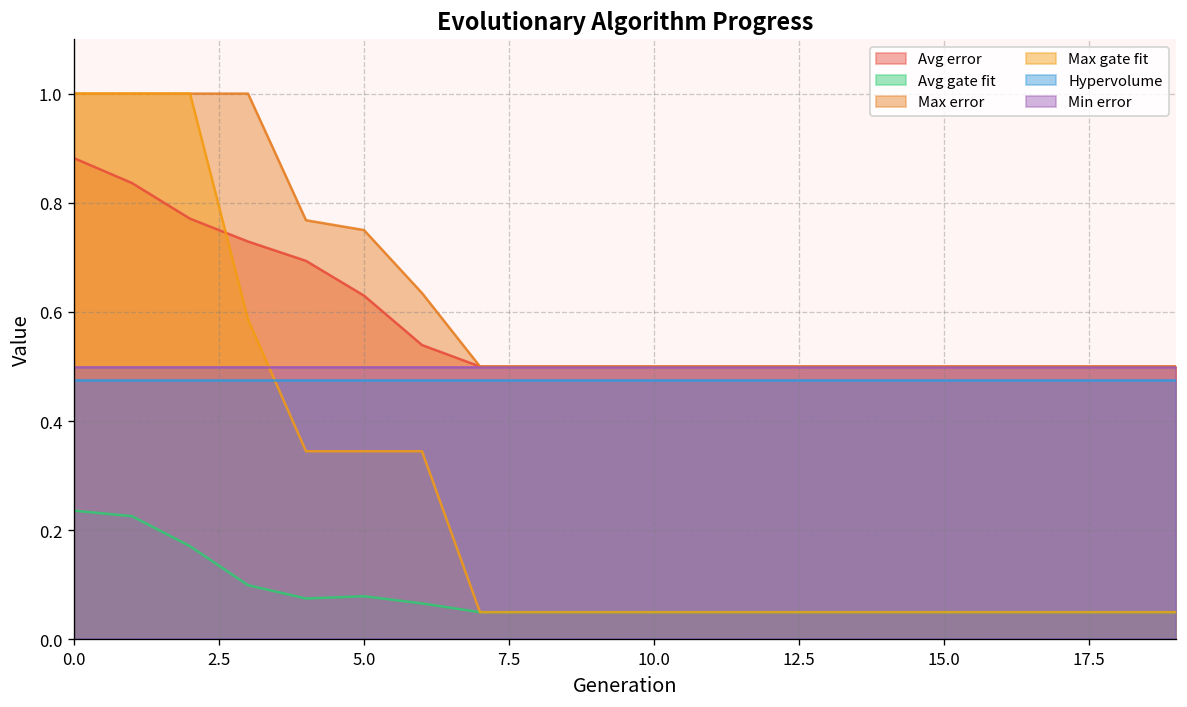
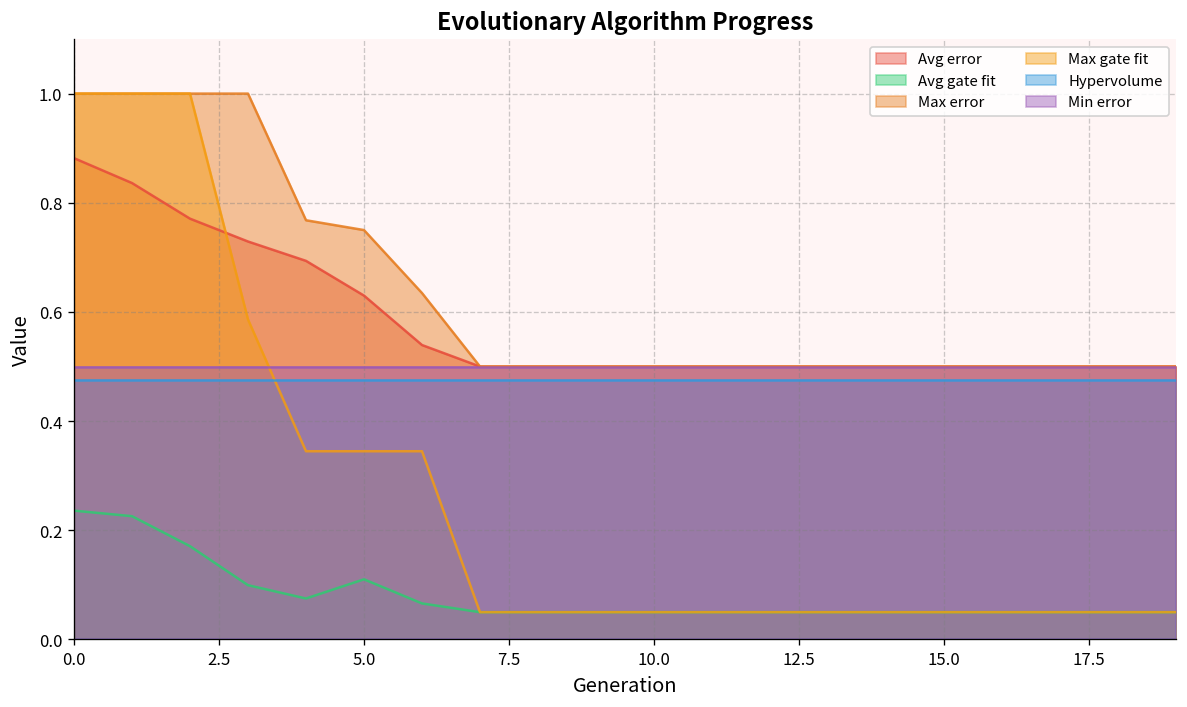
Avg gate fit, 5.0: 0.08 -> 0.11
